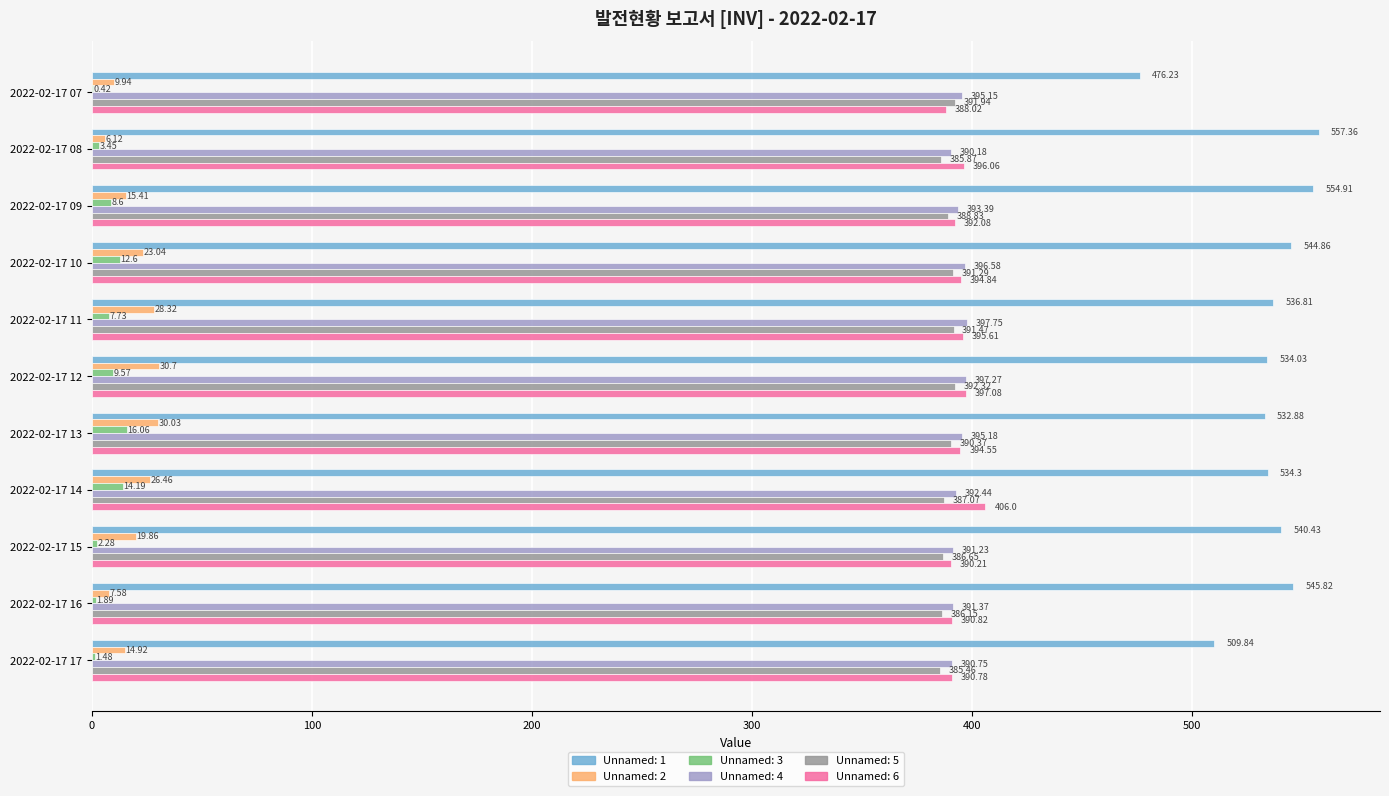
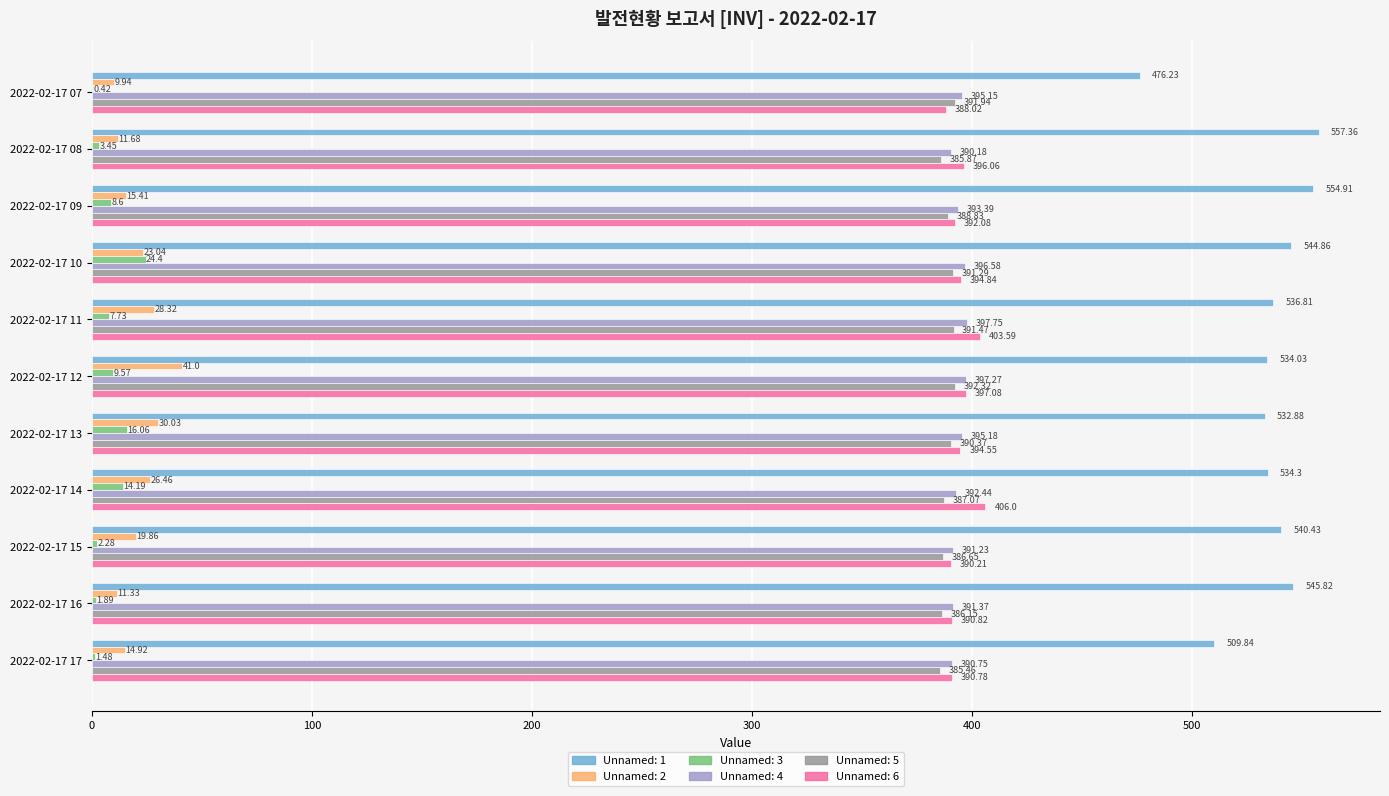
Unnamed: 2, 2022-02-17 08: 6.12 -> 11.68
Unnamed: 3, 2022-02-17 10: 12.6 -> 24.4
Unnamed: 6, 2022-02-17 11: 395.61 -> 403.59
Unnamed: 2, 2022-02-17 12: 30.7 -> 41.0
Unnamed: 2, 2022-02-17 16: 7.58 -> 11.33
